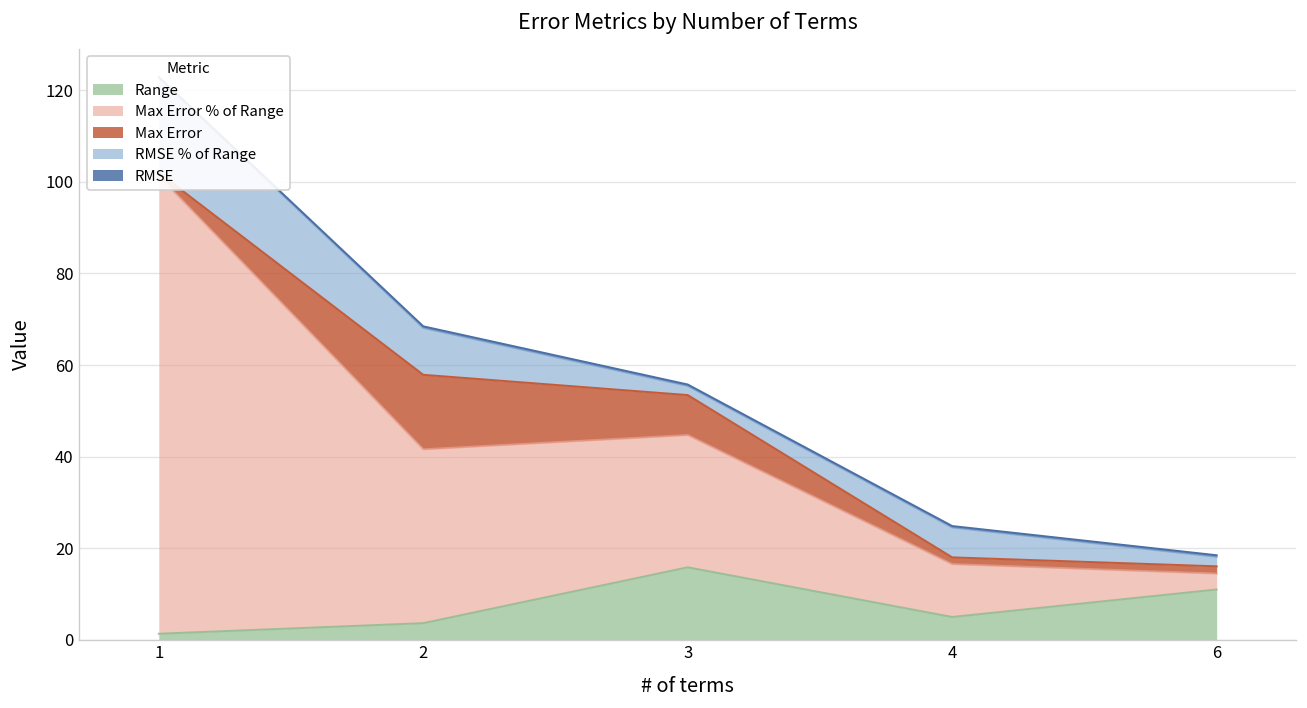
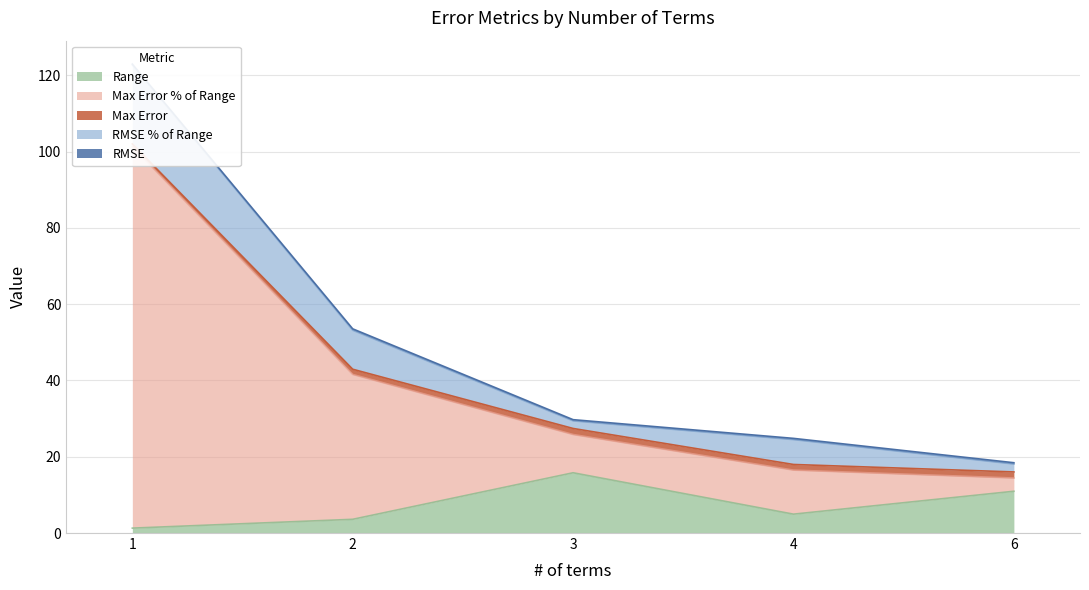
Max Error, 2: 16 -> 1
Max Error % of Range, 3: 29 -> 10
Max Error, 3: 9 -> 2
